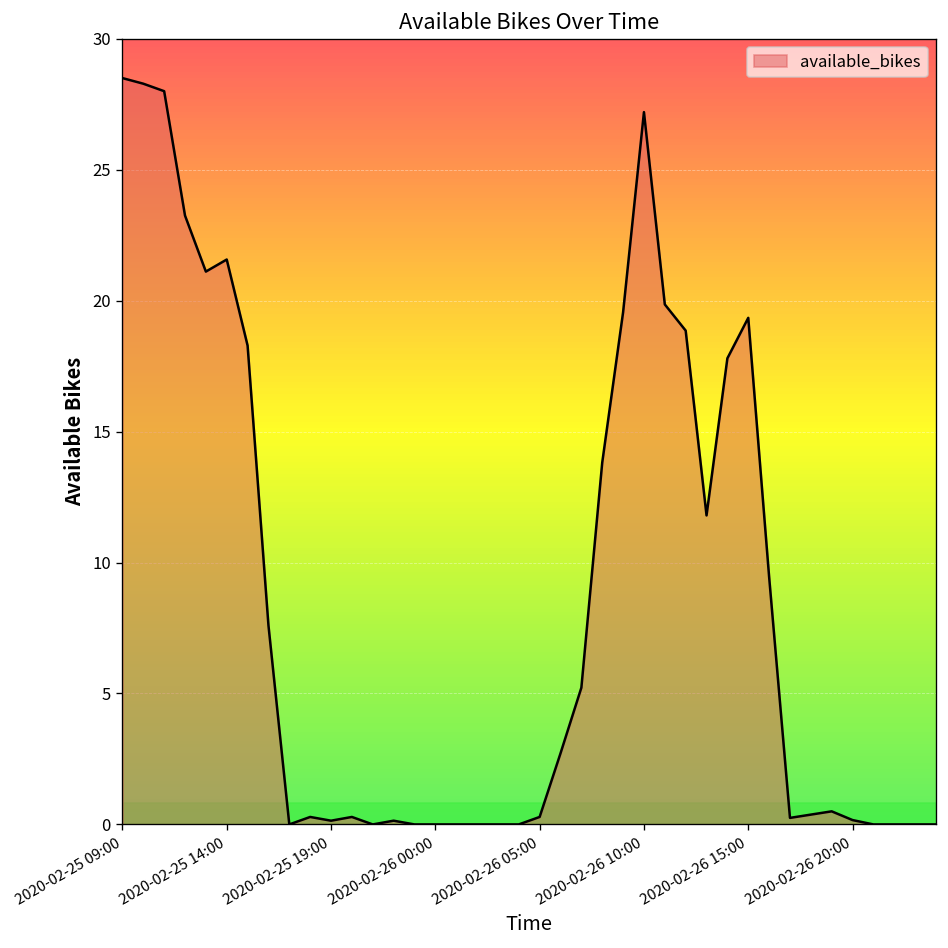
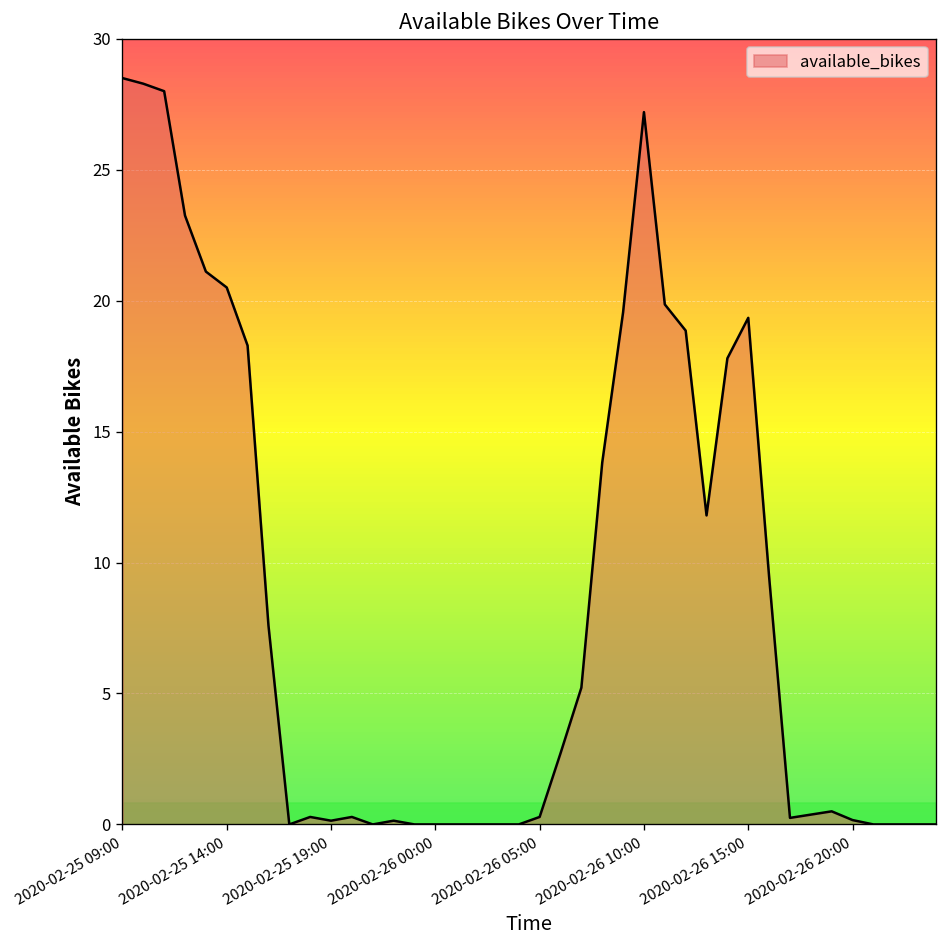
2020-02-25 14:00: 21.6 -> 20.5
